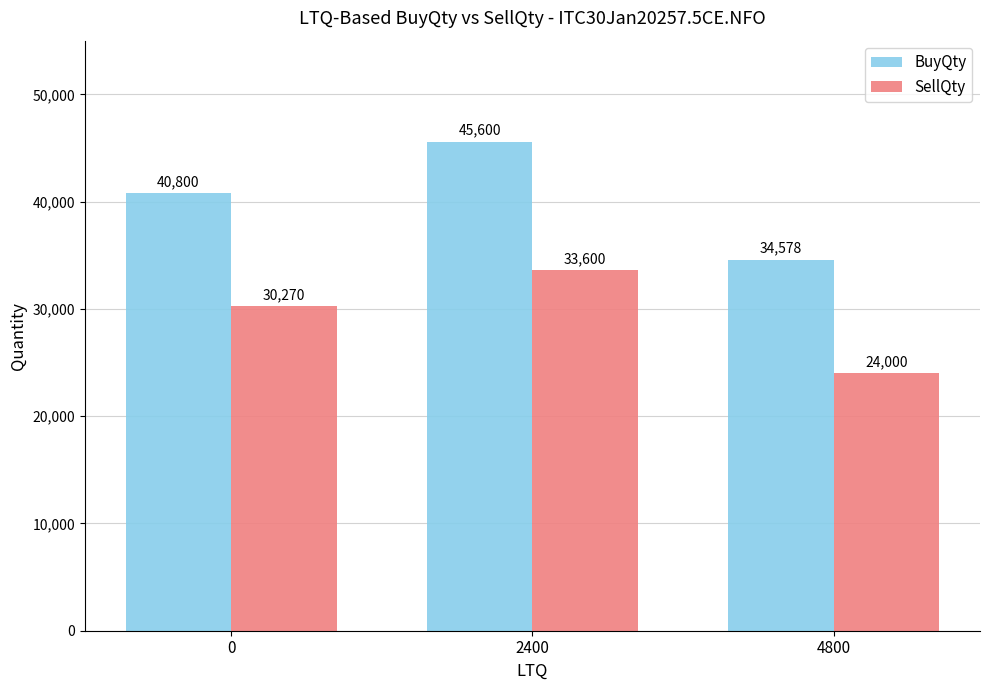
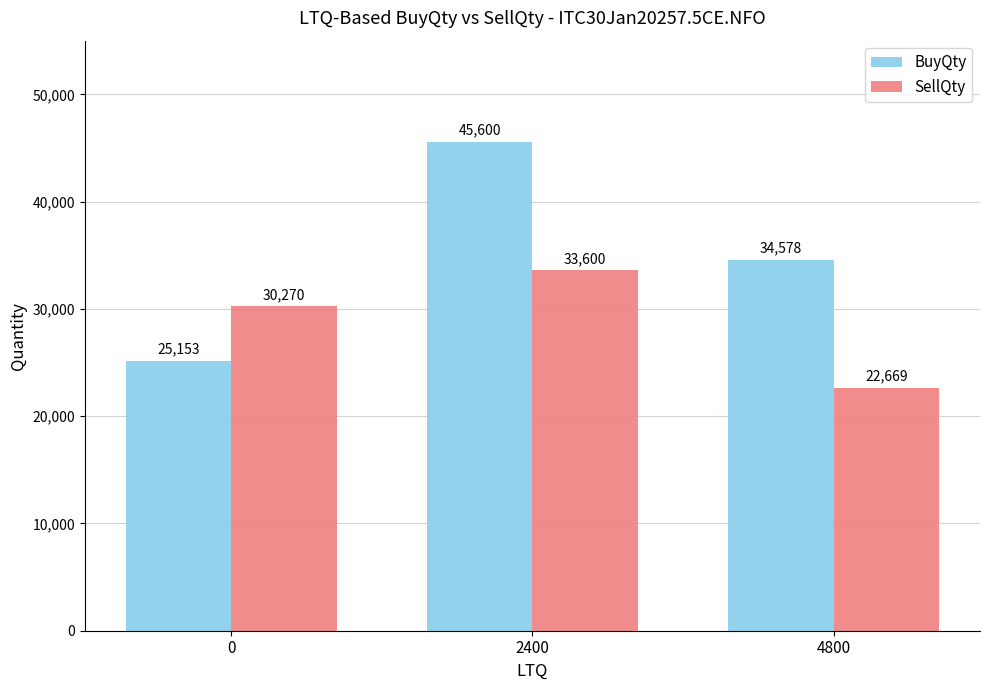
BuyQty, 0: 40,800 -> 25,153
SellQty, 4800: 24,000 -> 22,669
